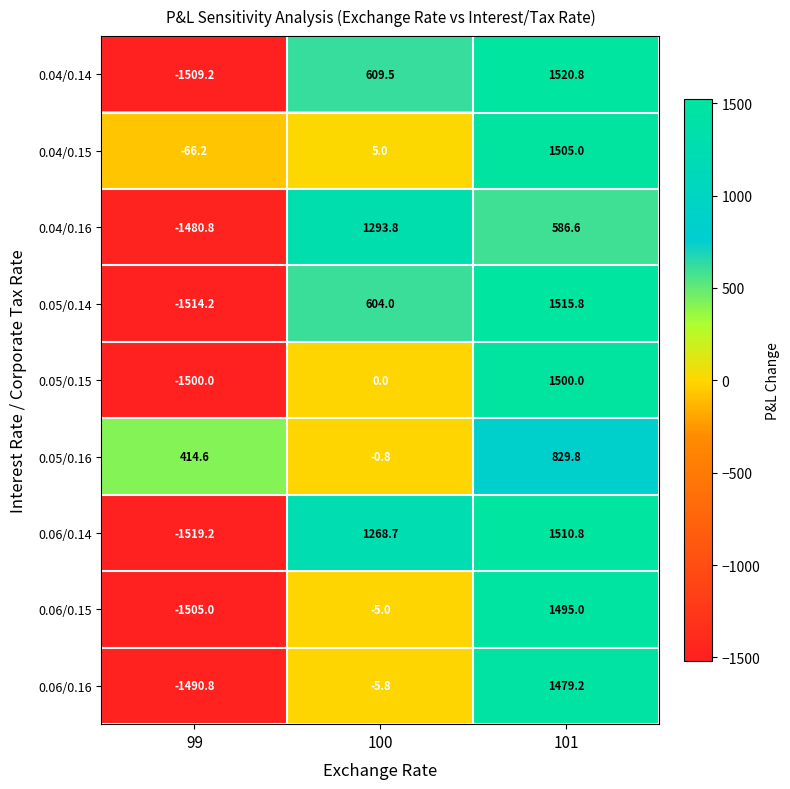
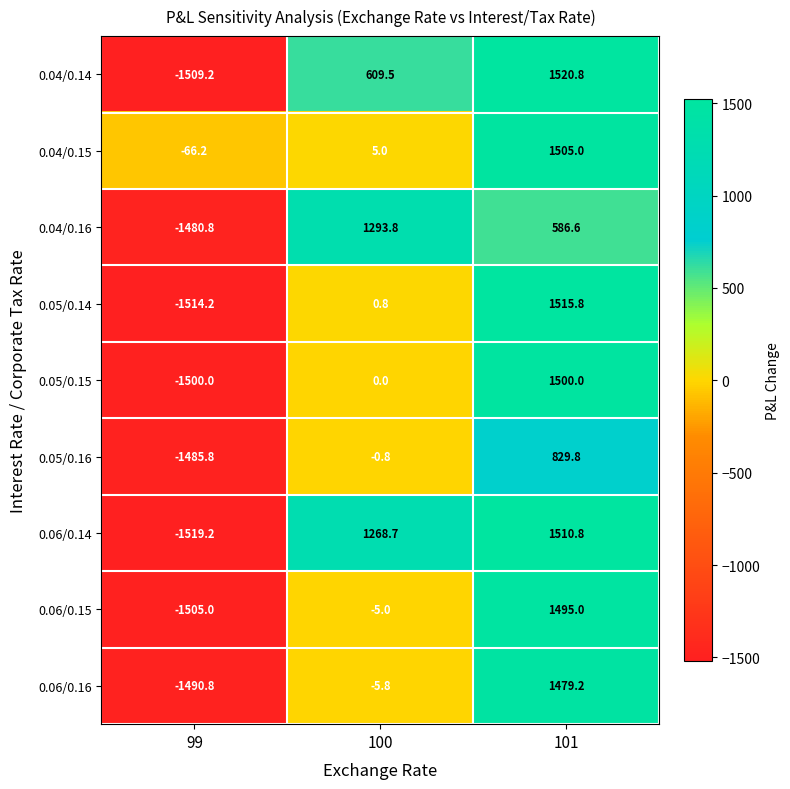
0.05/0.14, 100: 604.0 -> 0.8
0.05/0.16, 99: 414.6 -> -1485.8
